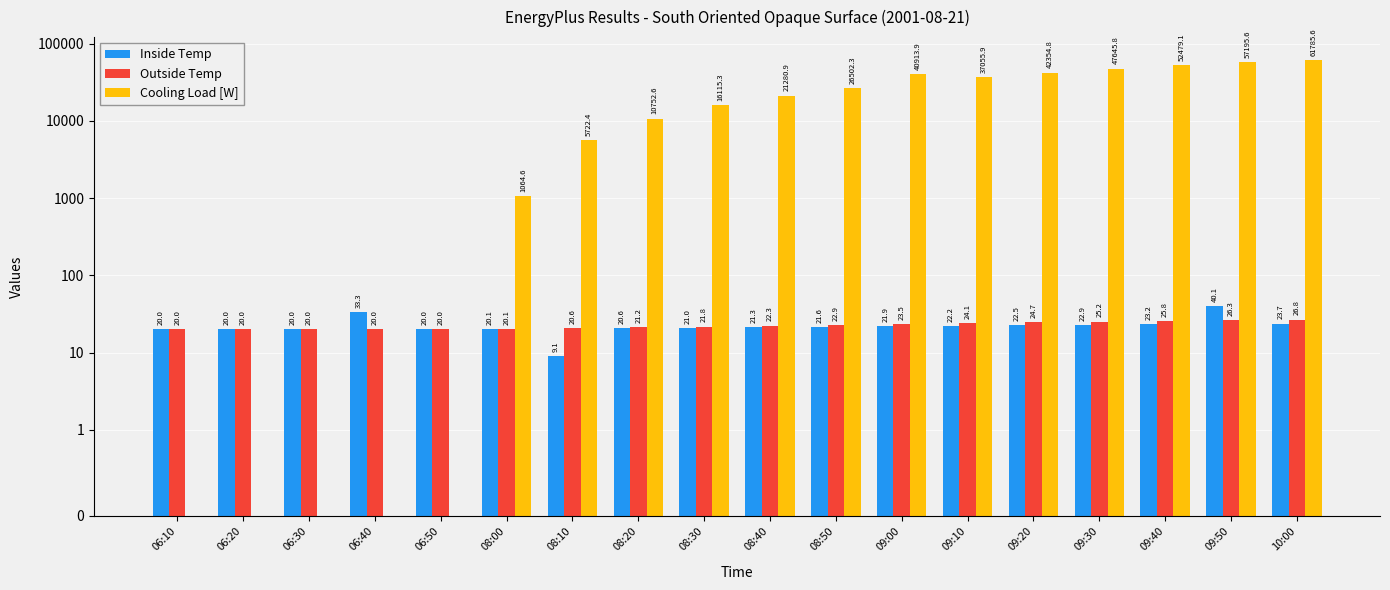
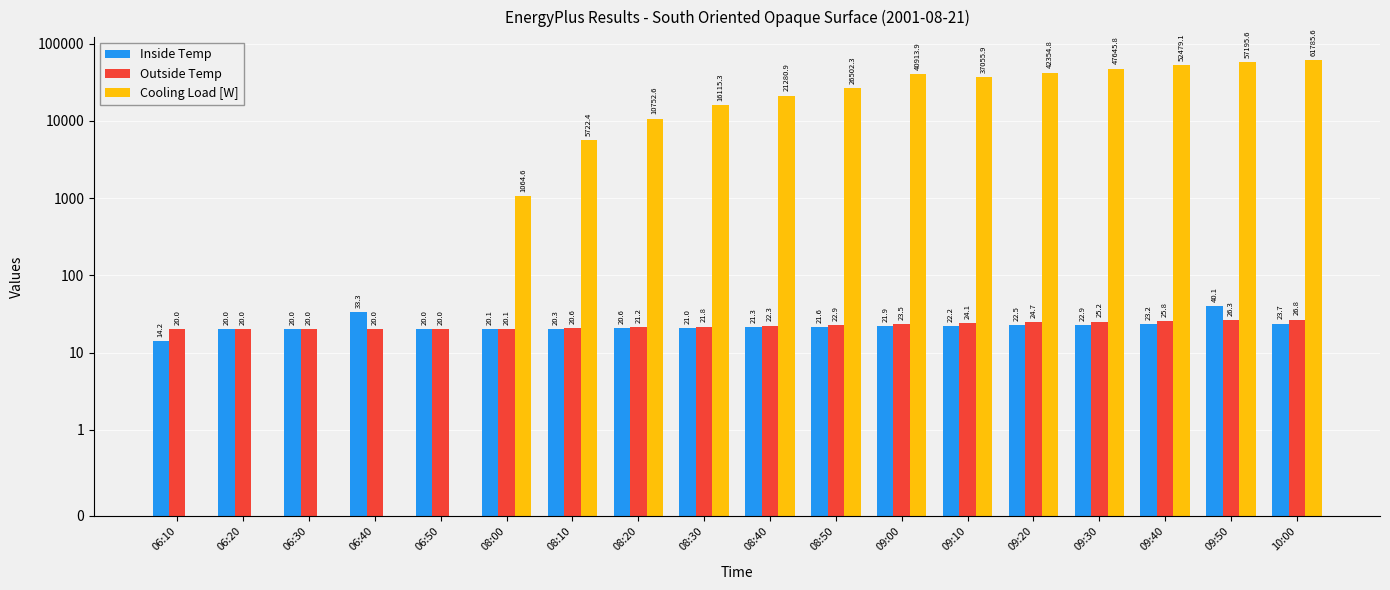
Inside Temp, 06:10: 20.0 -> 14.2
Inside Temp, 08:10: 9.1 -> 20.3
